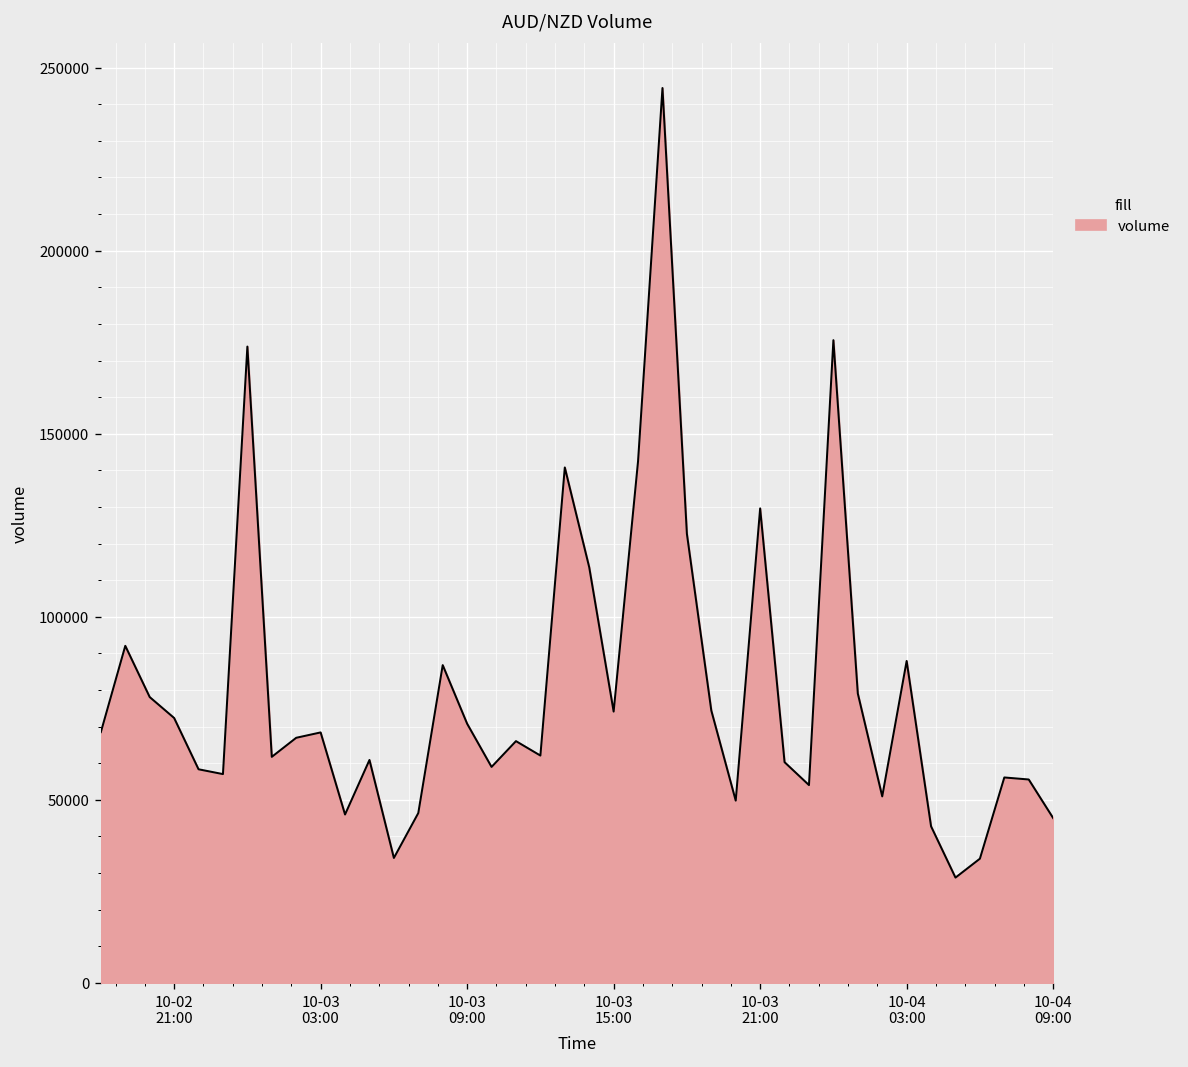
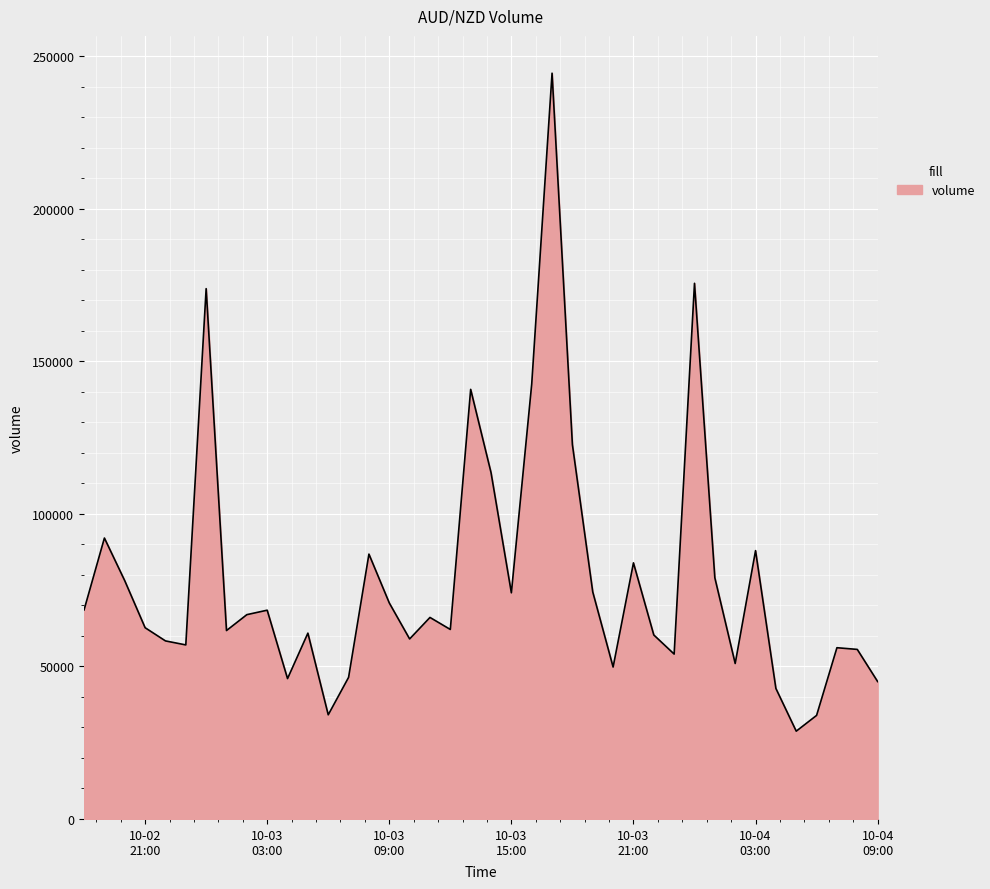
10-02 21:00: 72000 -> 63000
10-03 21:00: 130000 -> 84000
